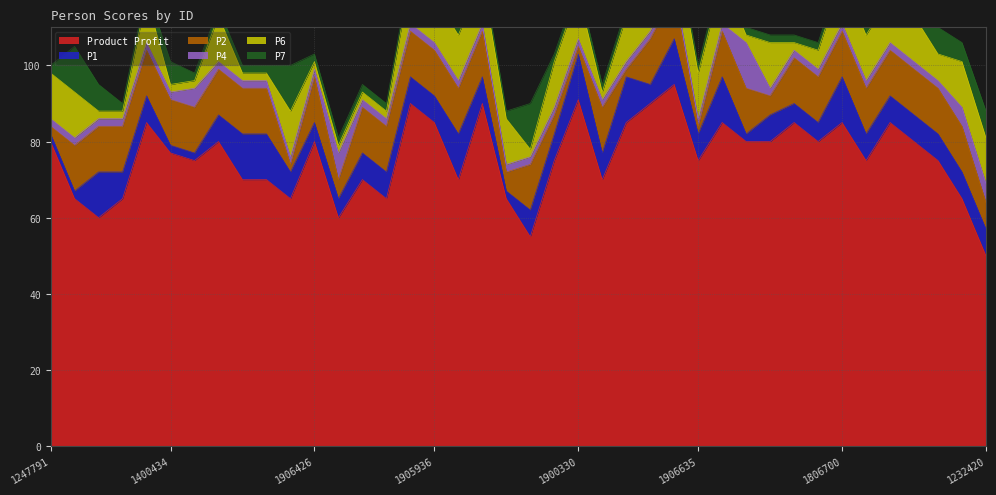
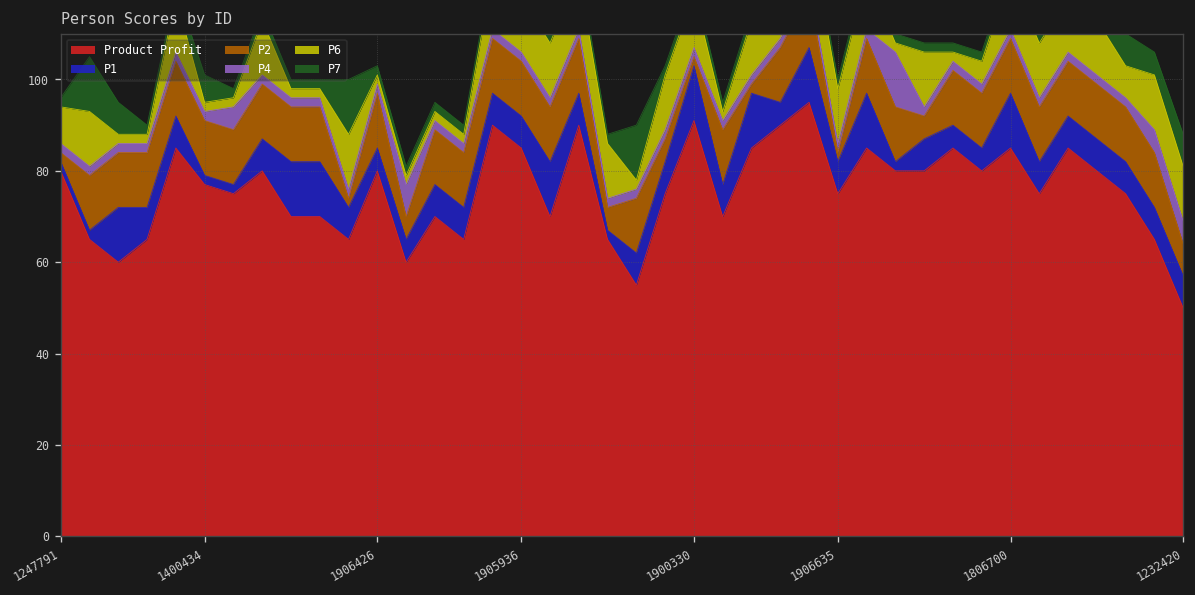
P6, 1247791: 12 -> 8
